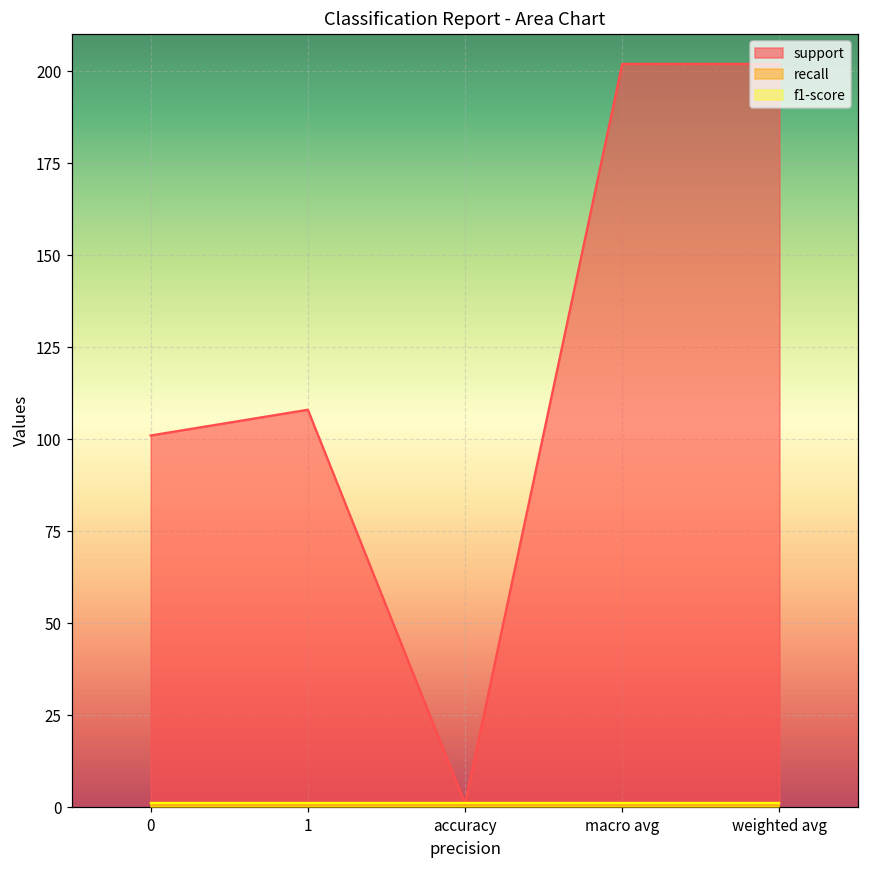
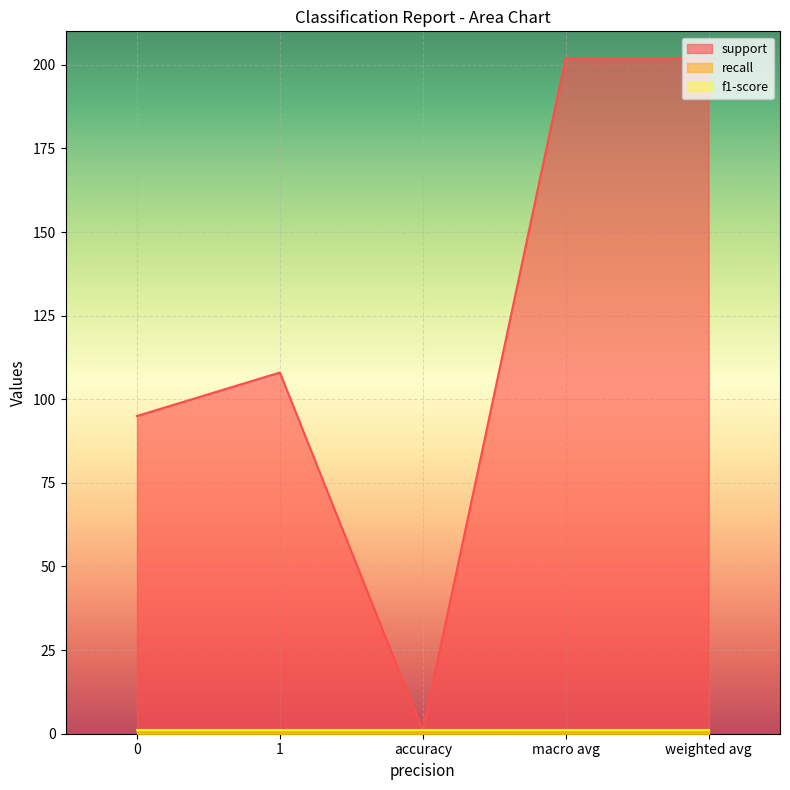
support, 0: 101 -> 95
